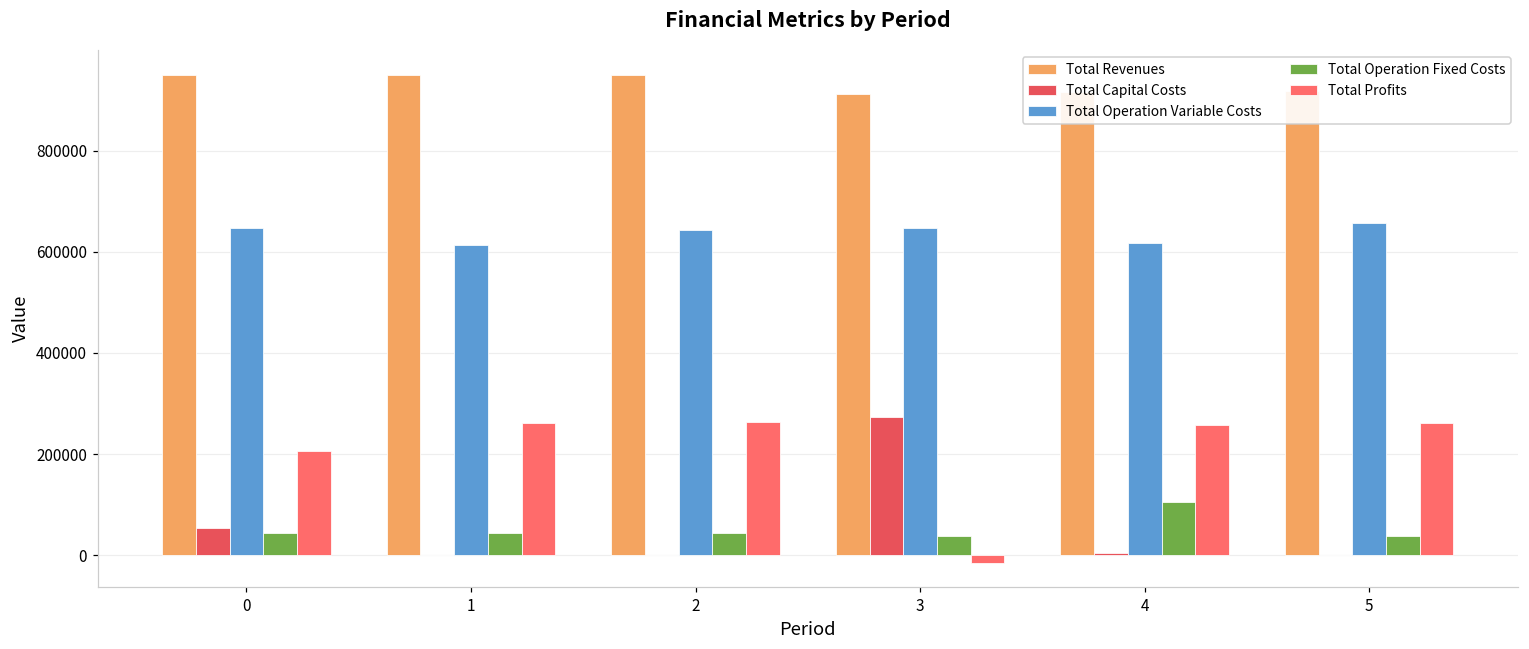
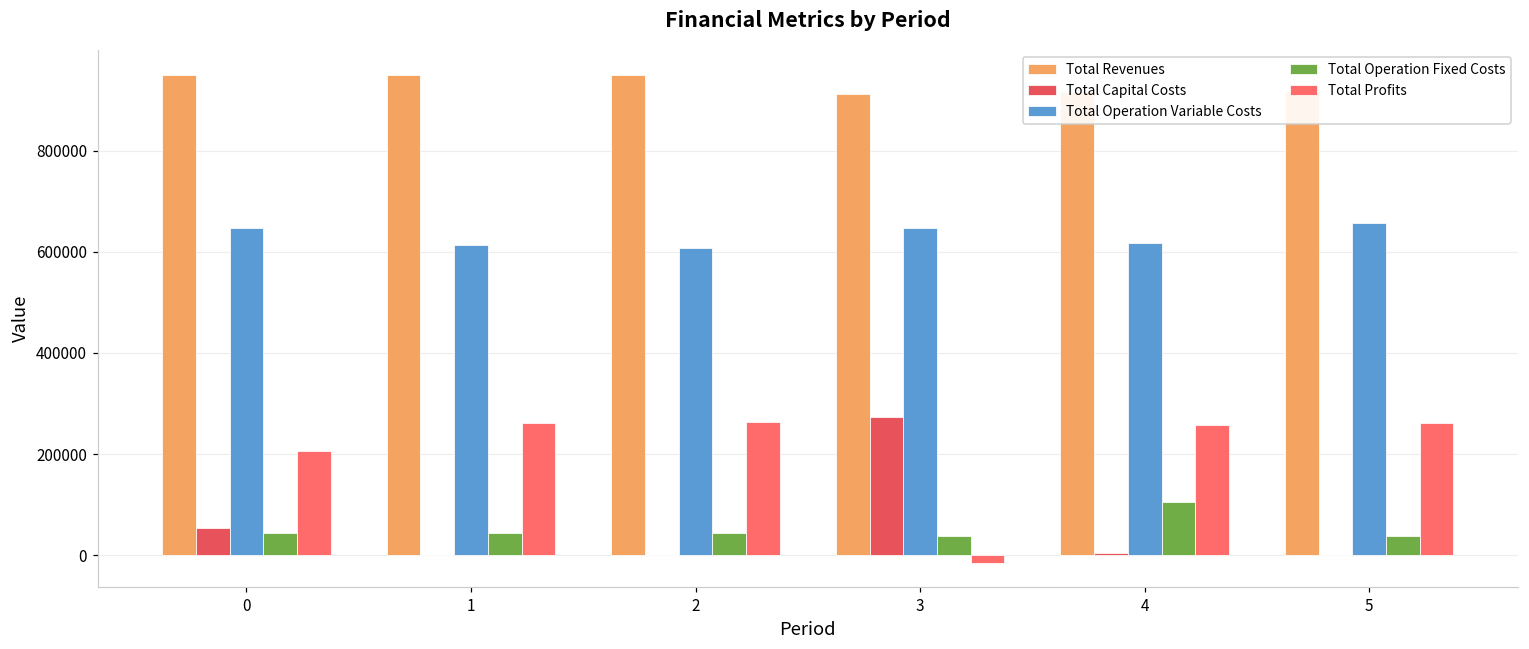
Total Operation Variable Costs, 2: 640000 -> 610000
